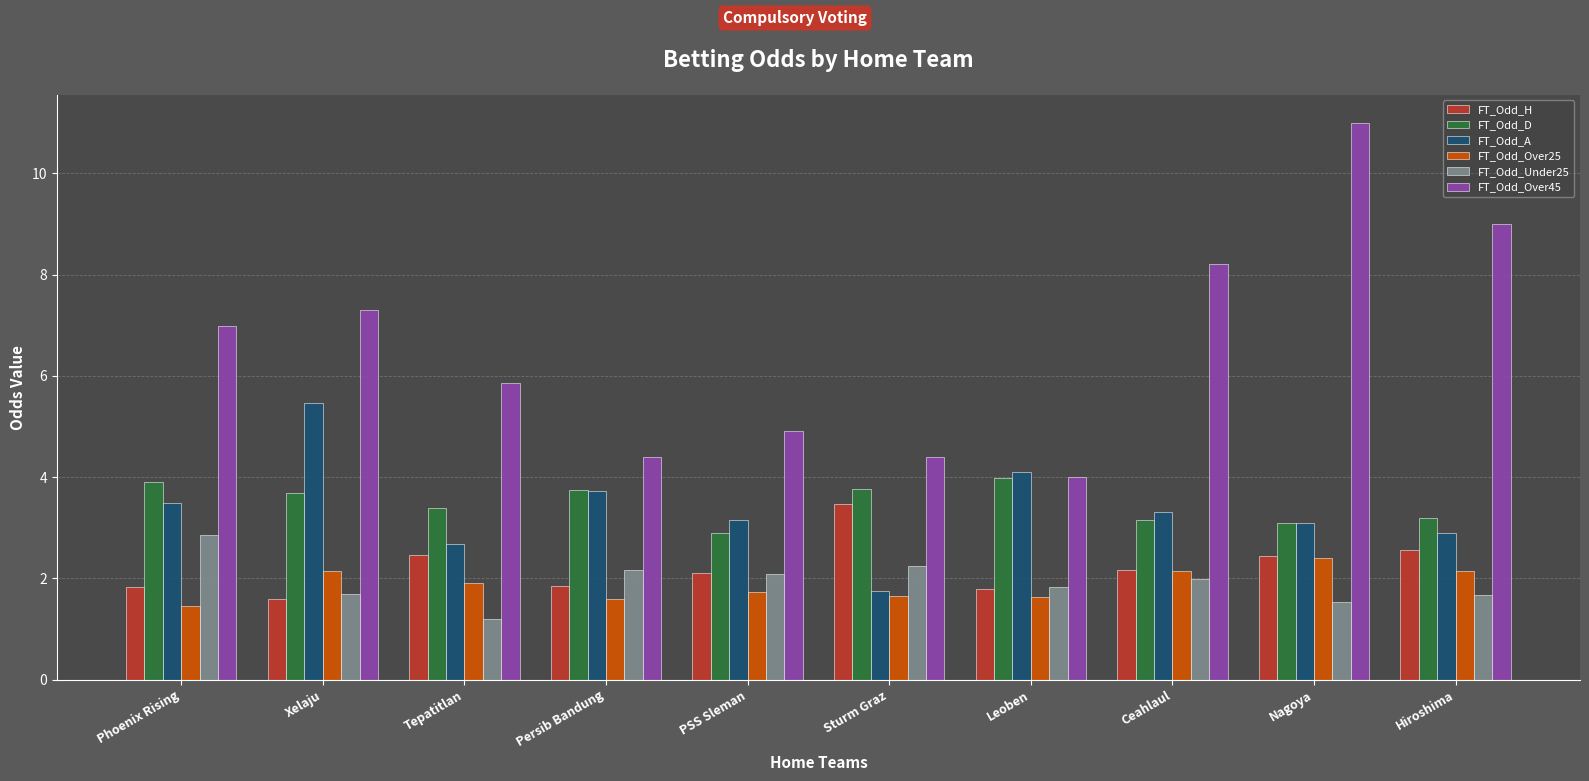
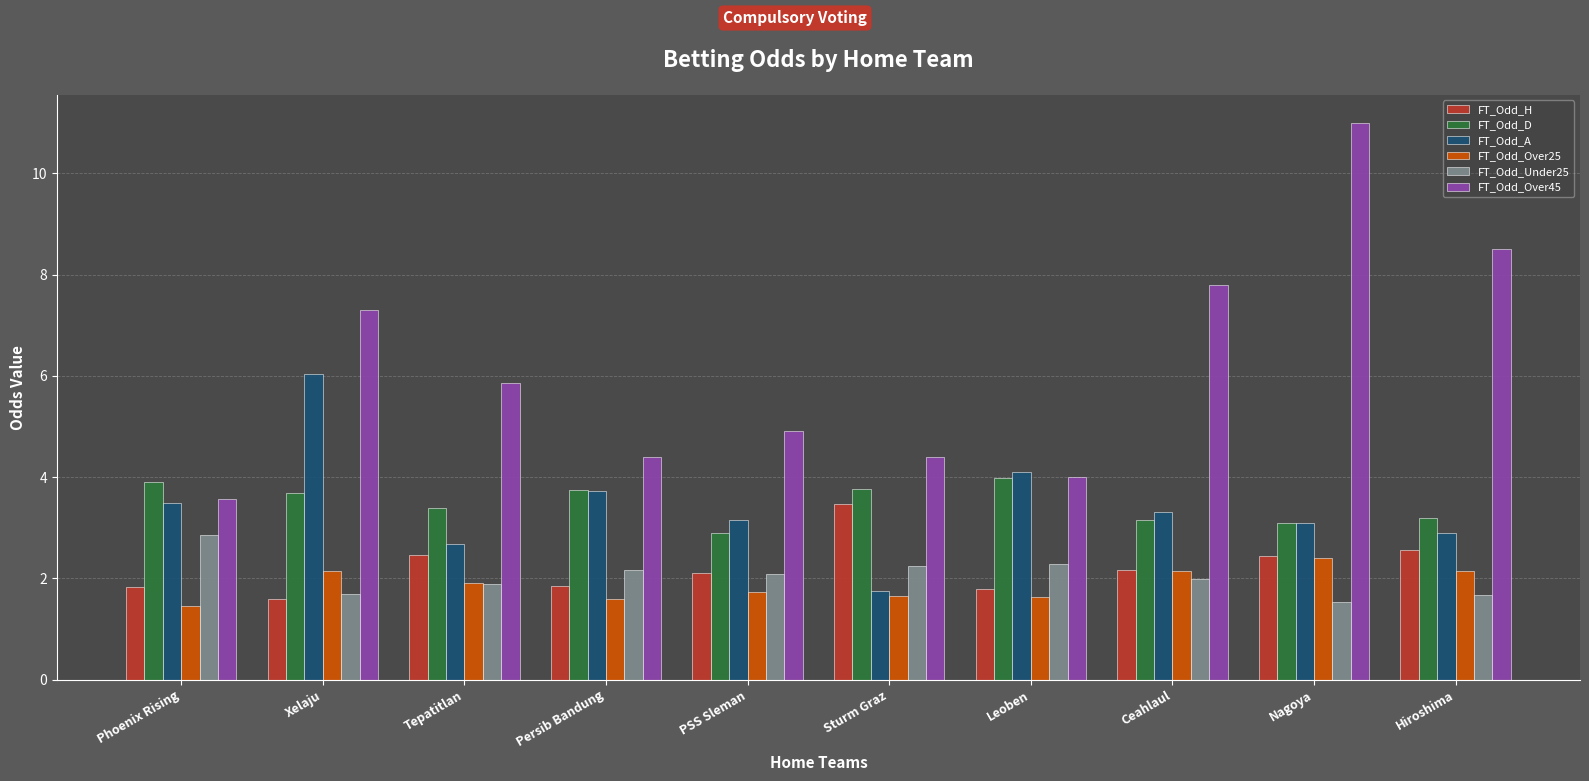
FT_Odd_Over45, Phoenix Rising: 7.0 -> 3.6
FT_Odd_A, Xelaju: 5.5 -> 6.0
FT_Odd_Under25, Tepatitlan: 1.2 -> 1.9
FT_Odd_Under25, Leoben: 1.8 -> 2.3
FT_Odd_Over45, Ceahlaul: 8.2 -> 7.8
FT_Odd_Over45, Hiroshima: 9.0 -> 8.5
